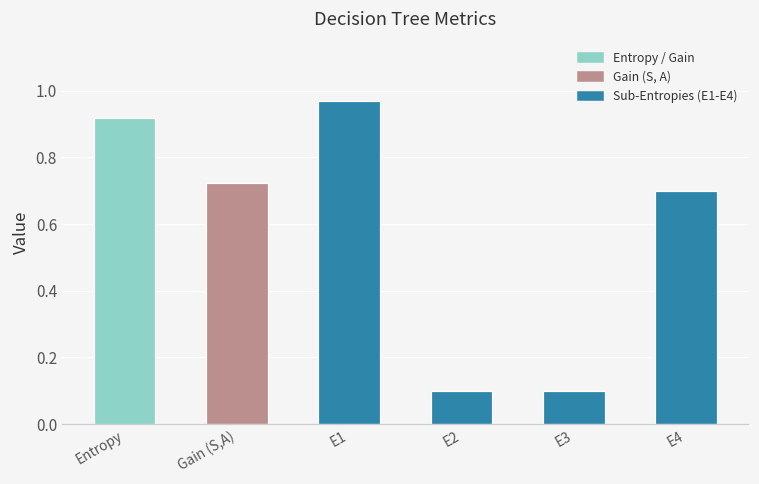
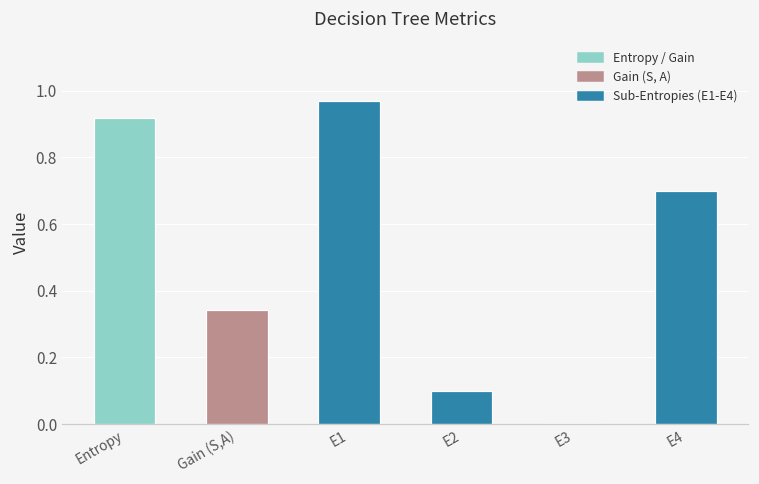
Gain (S,A): 0.72 -> 0.34
E3: 0.1 -> 0.0
